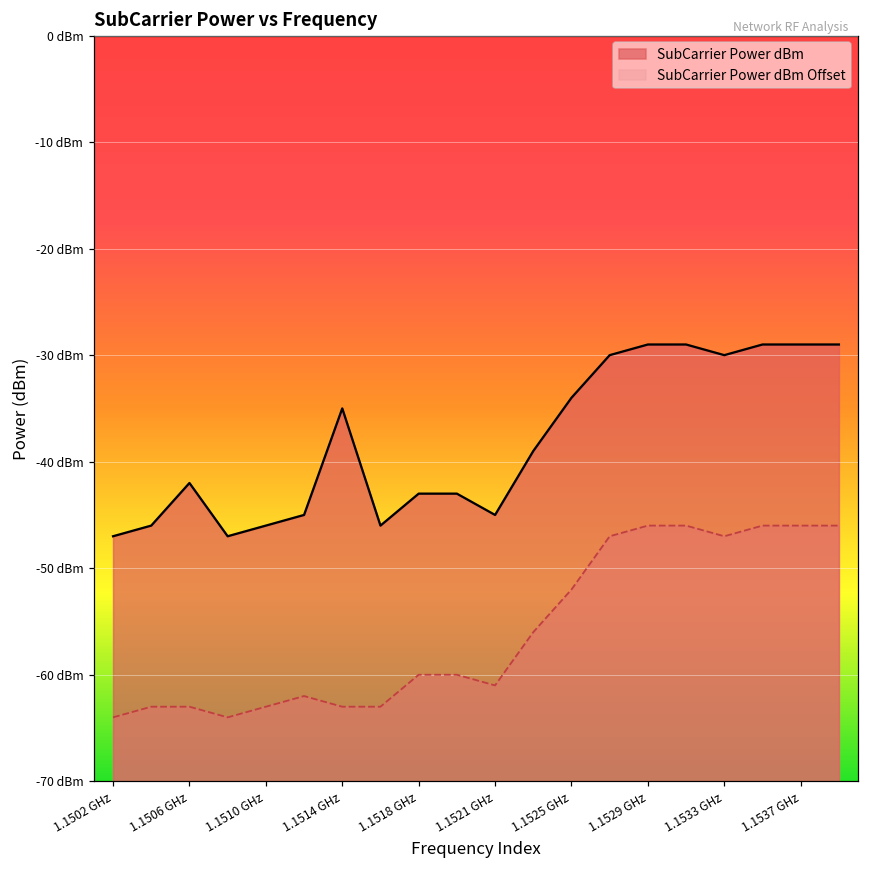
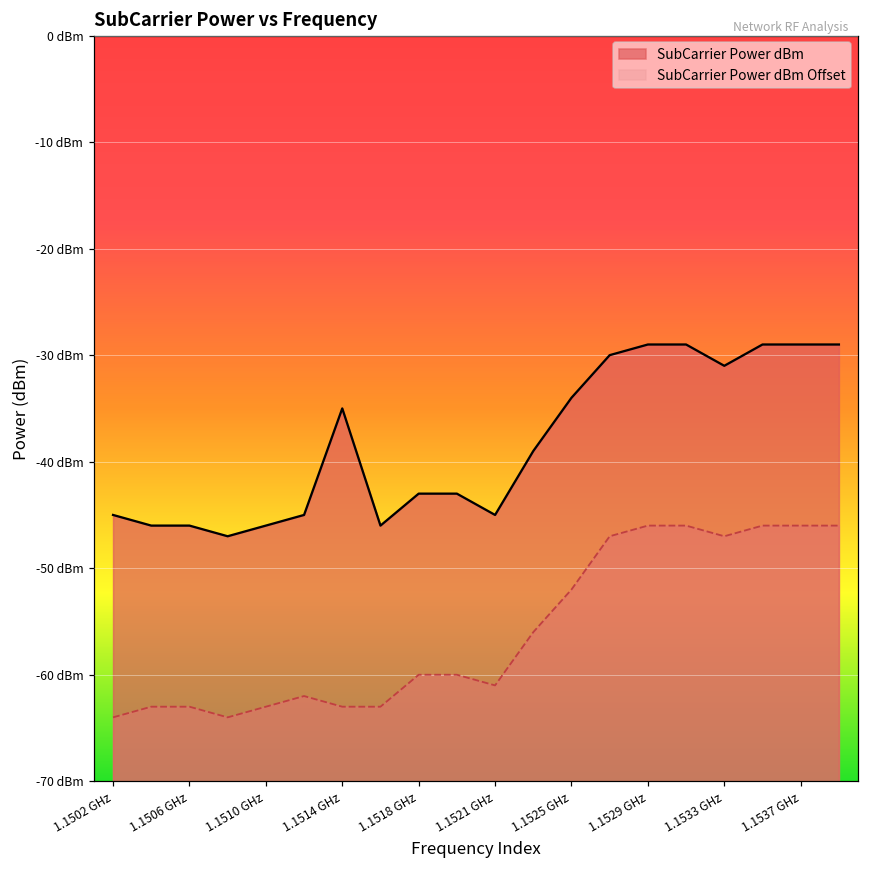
SubCarrier Power dBm, 1.1502 GHz: -47 dBm -> -45 dBm
SubCarrier Power dBm, 1.1506 GHz: -42 dBm -> -46 dBm
SubCarrier Power dBm, 1.1533 GHz: -30 dBm -> -31 dBm
